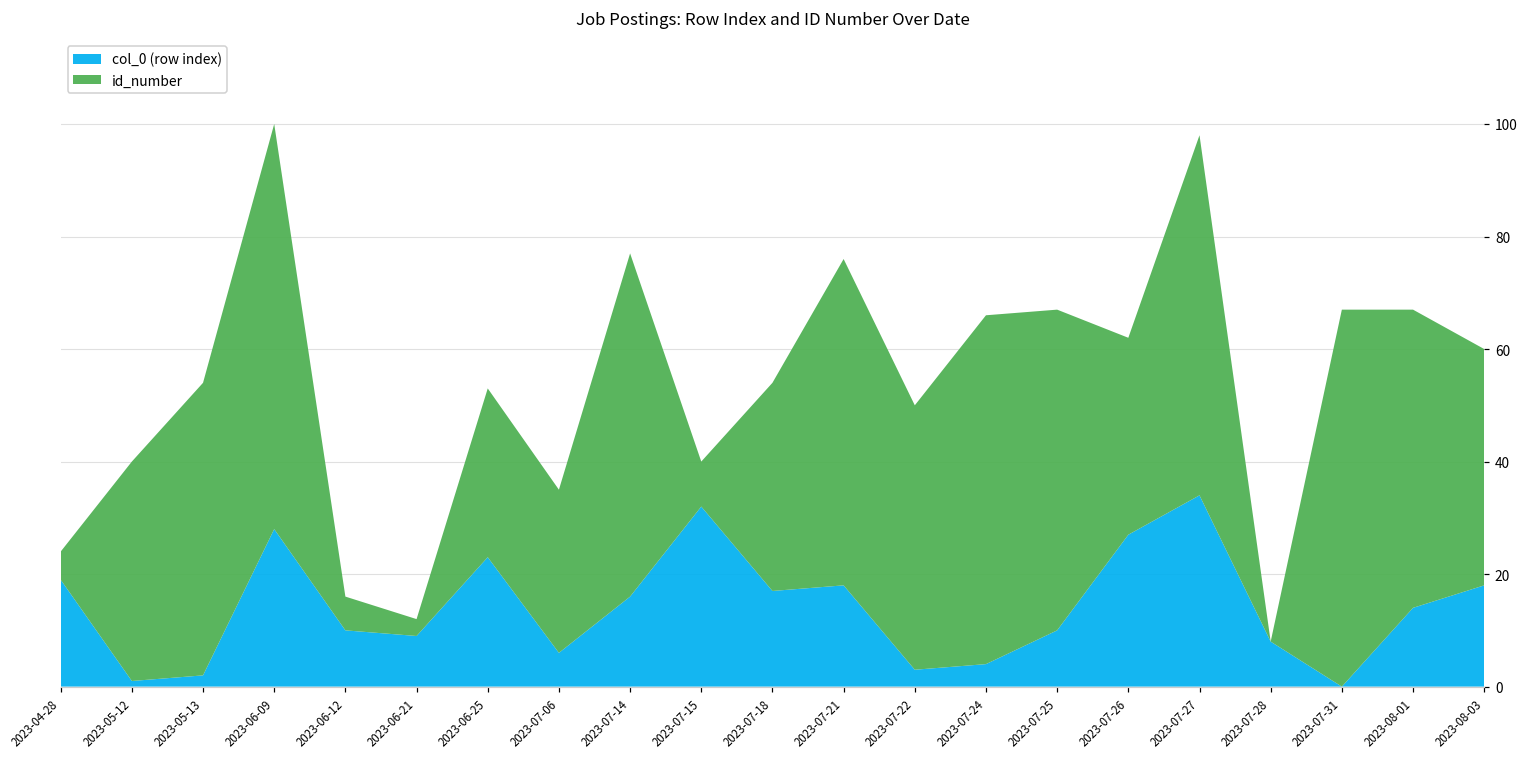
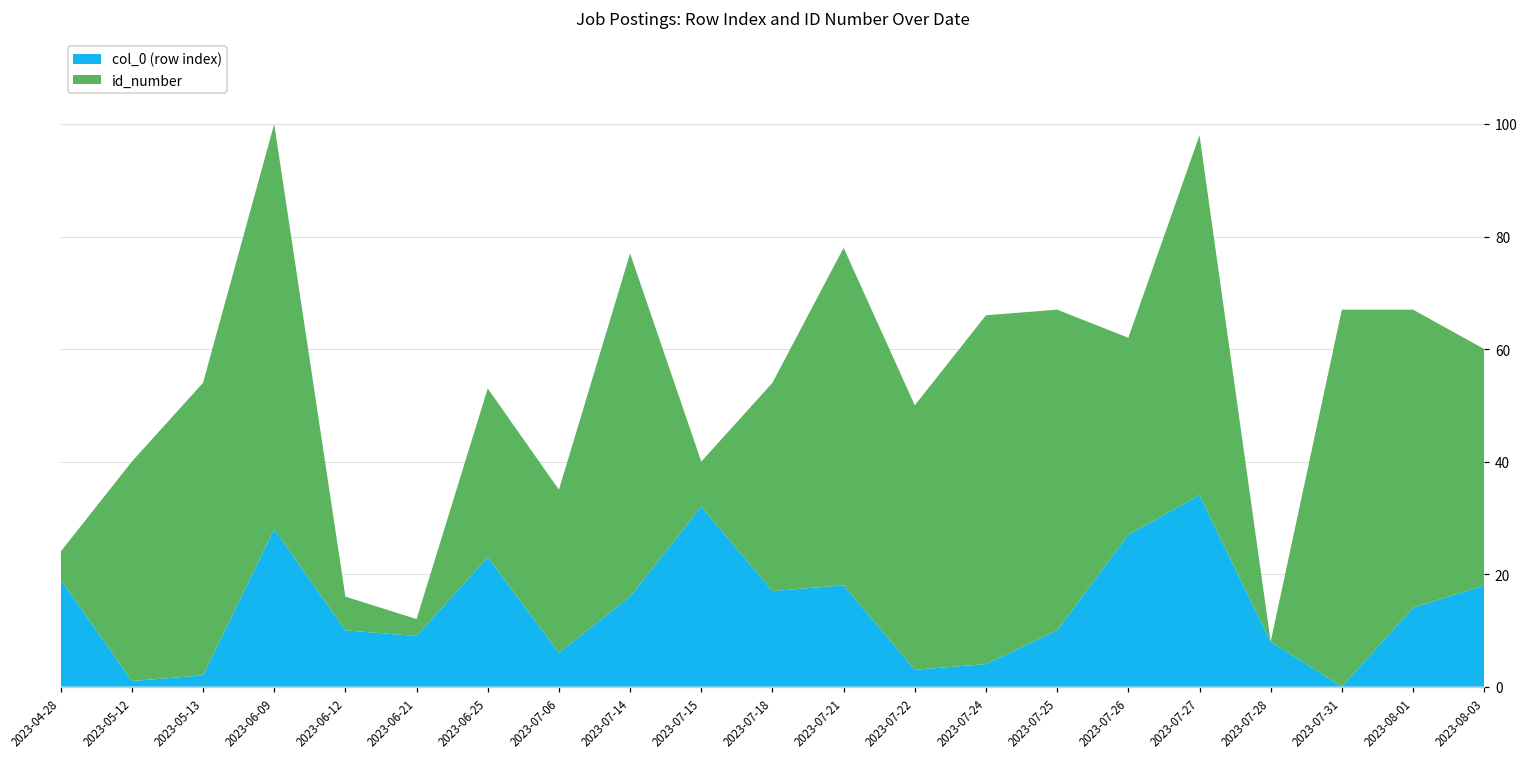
id_number, 2023-07-21: 58 -> 60
